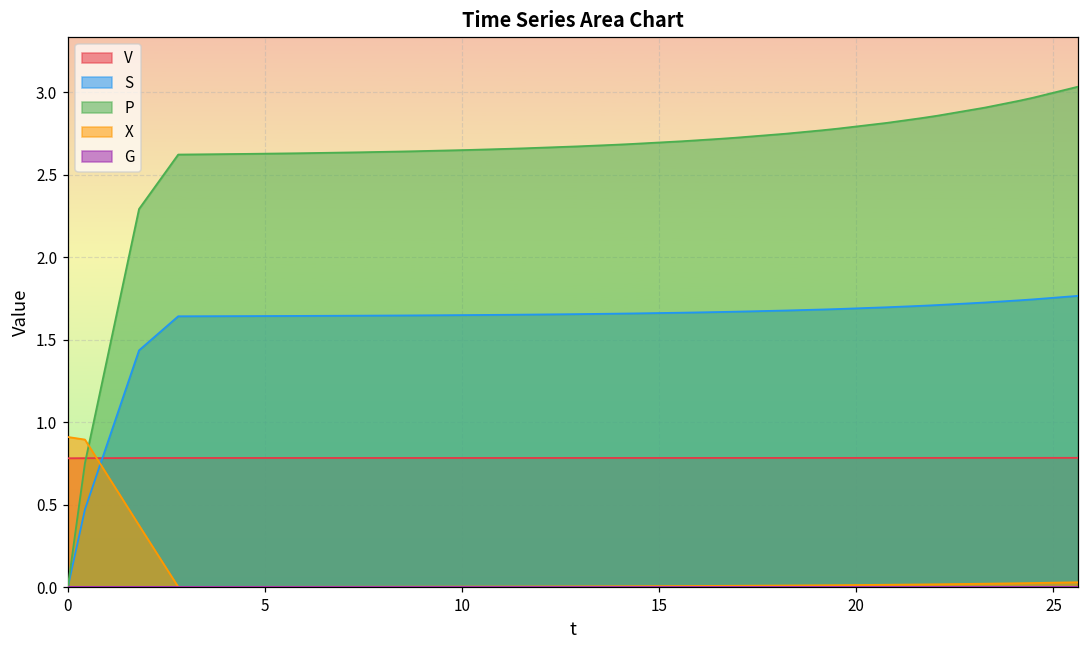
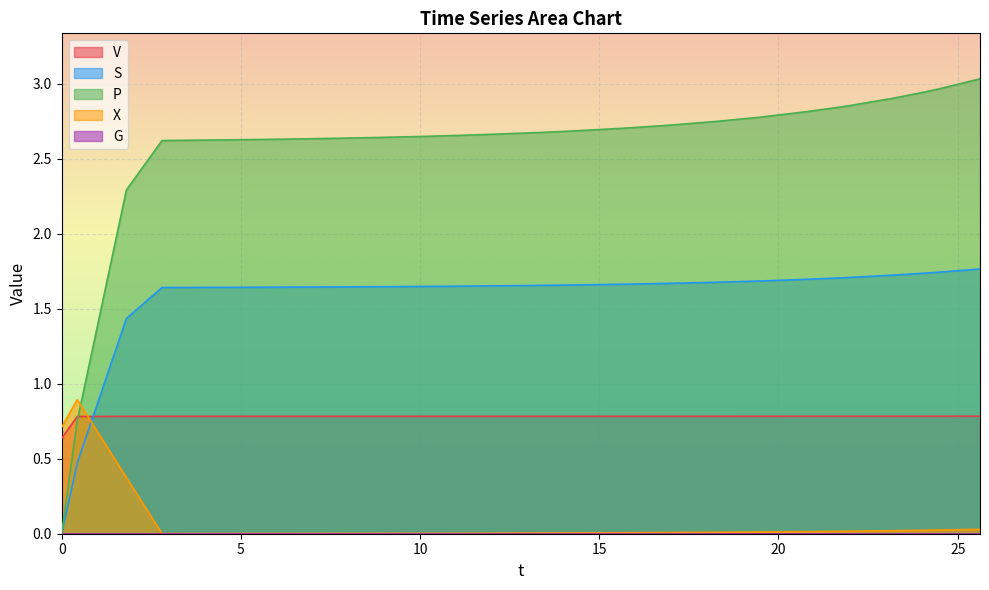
V, 0: 0.78 -> 0.64
X, 0: 0.91 -> 0.71
